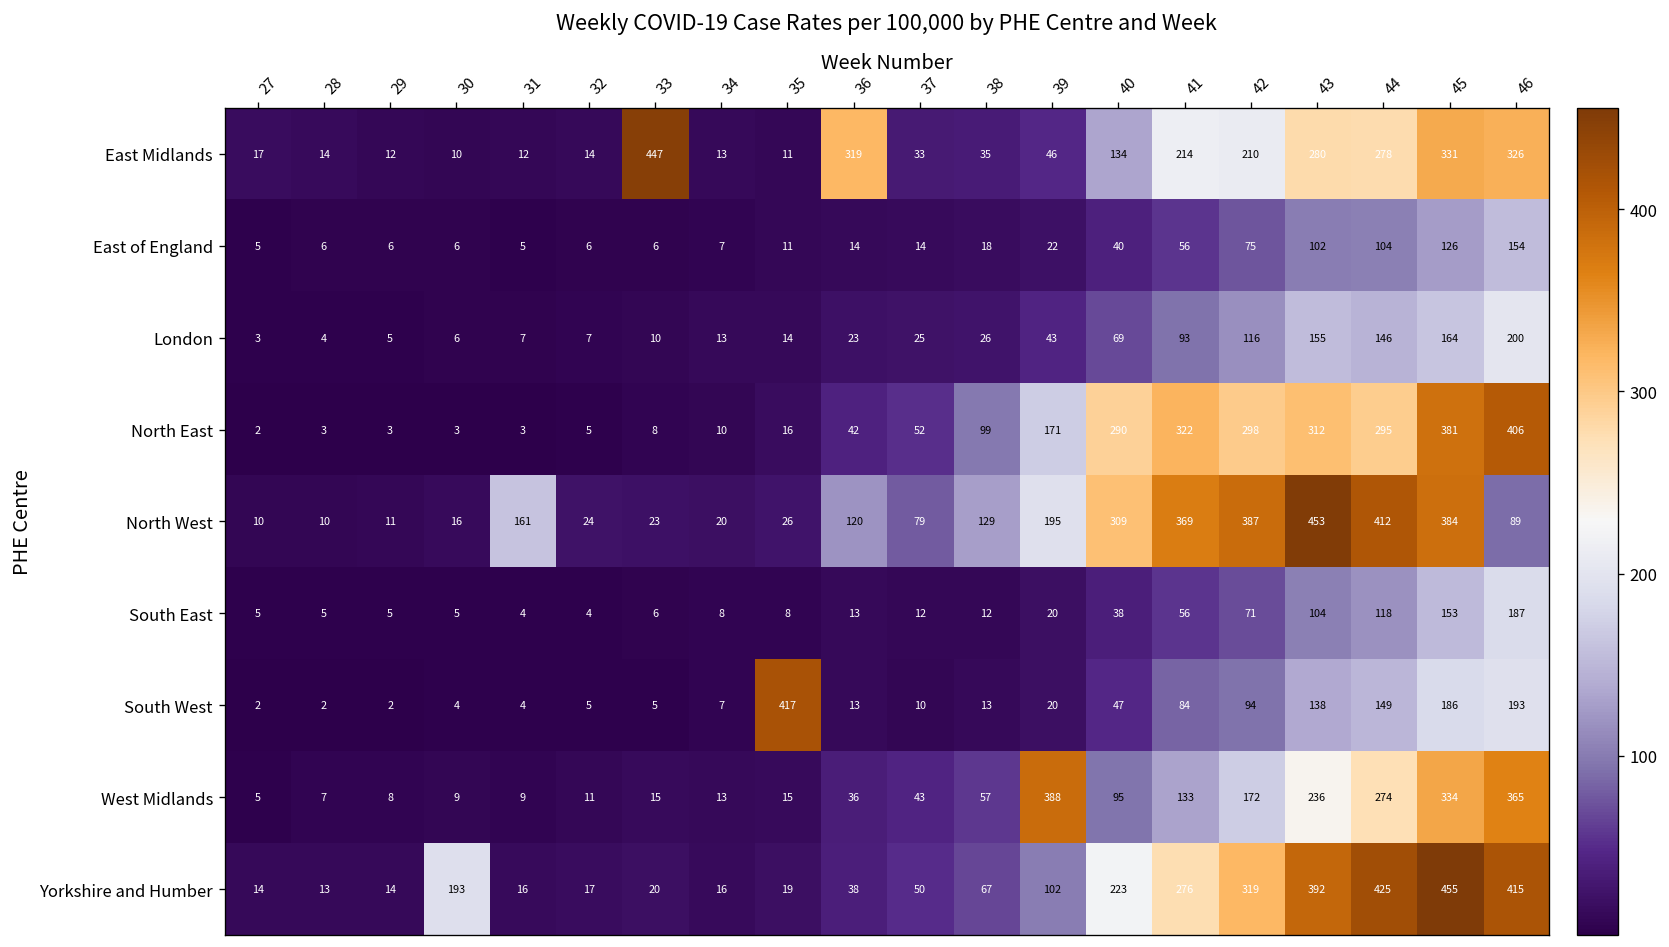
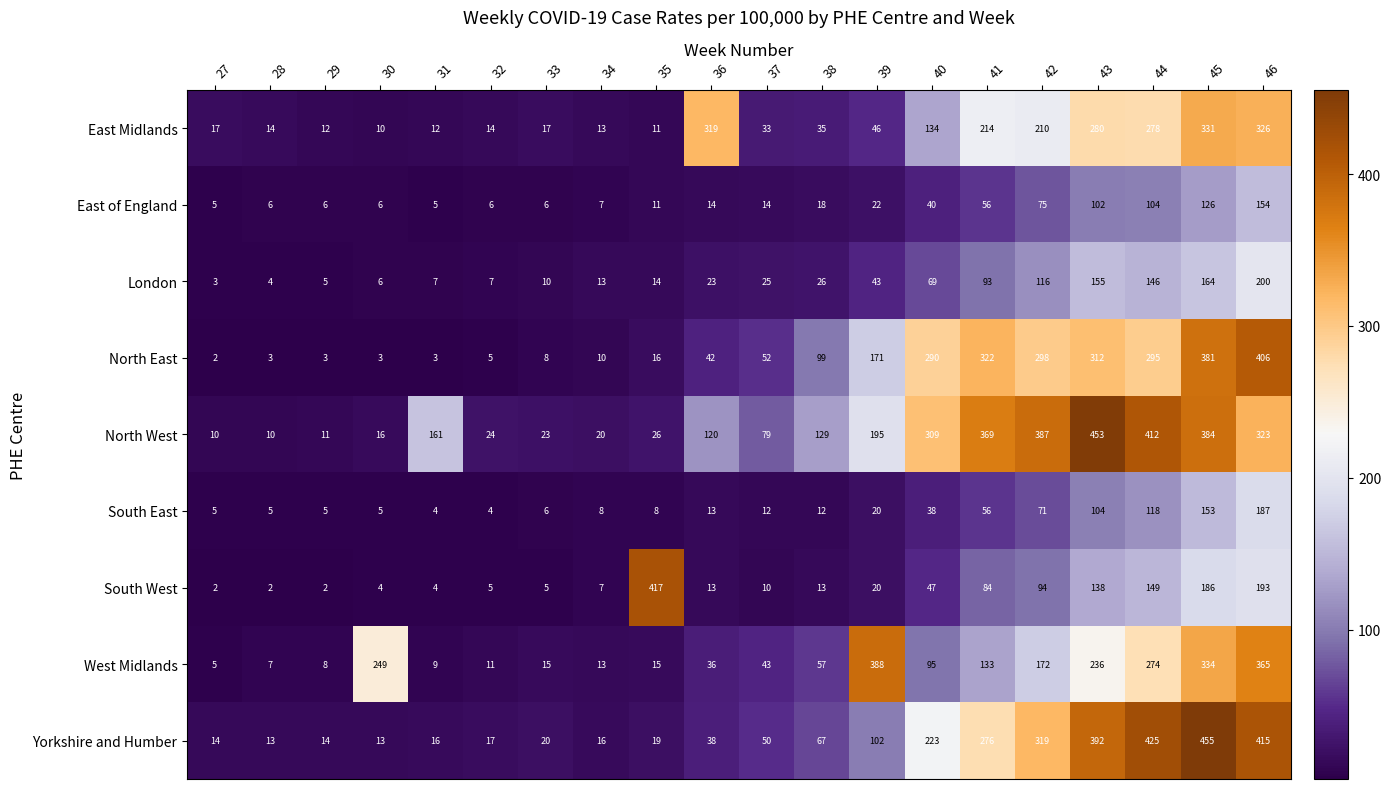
East Midlands, 33: 447 -> 17
North West, 46: 89 -> 323
West Midlands, 30: 9 -> 249
Yorkshire and Humber, 30: 193 -> 13
